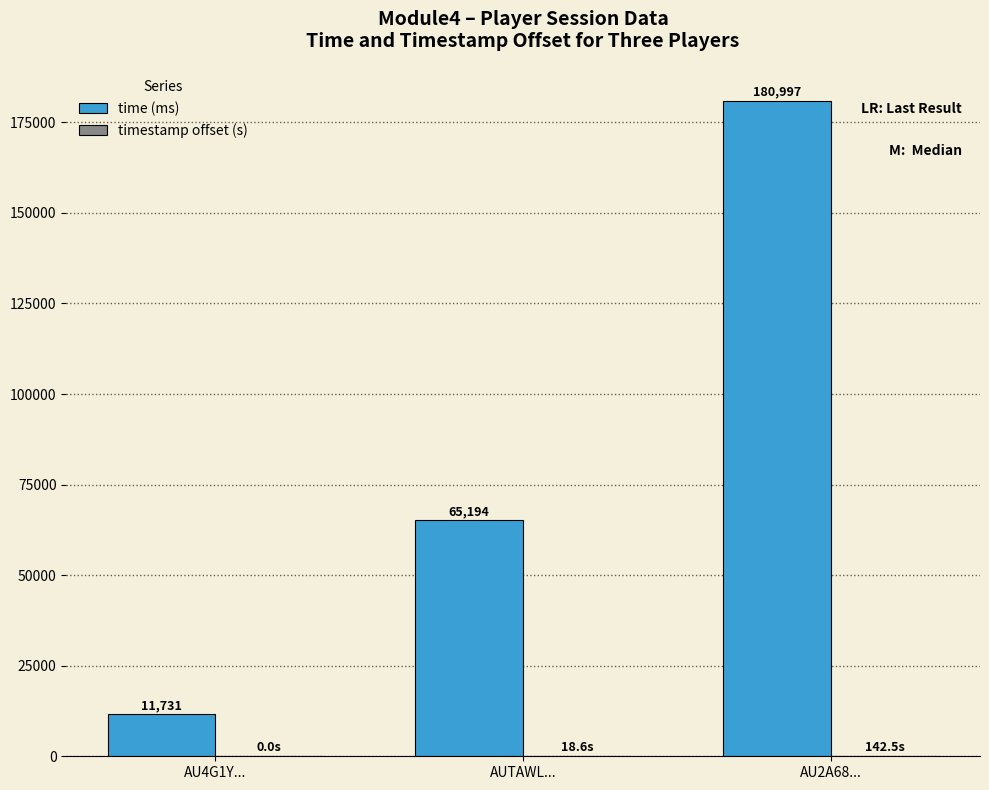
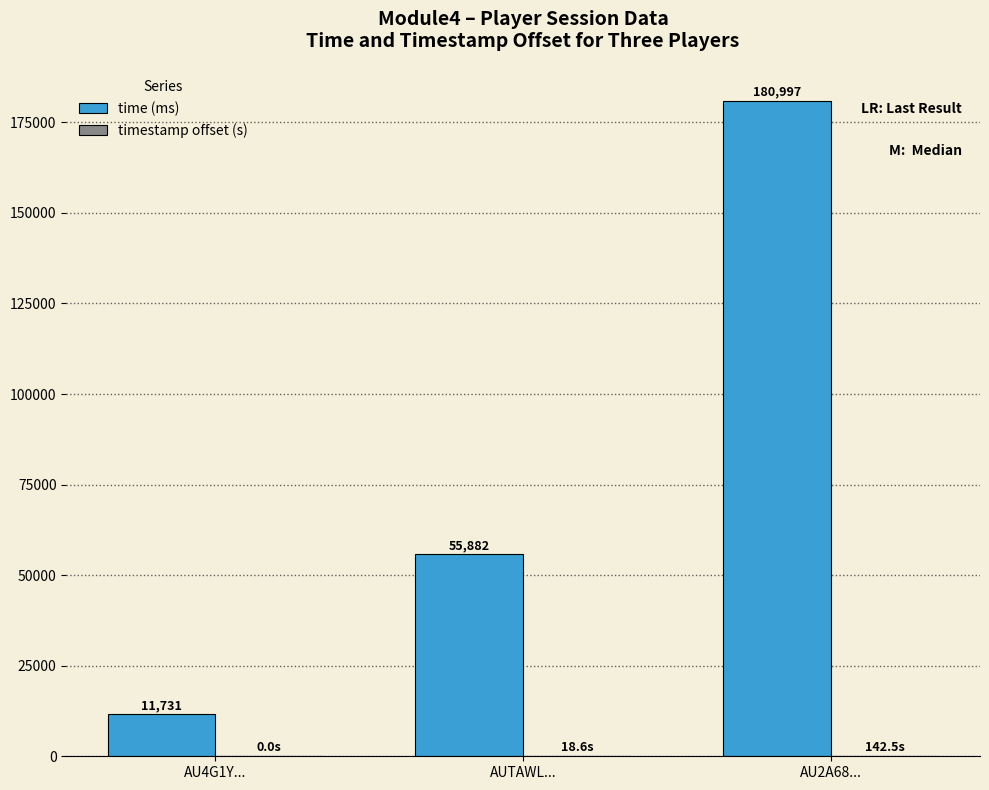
time (ms), AUTAWL...: 65,194 -> 55,882
